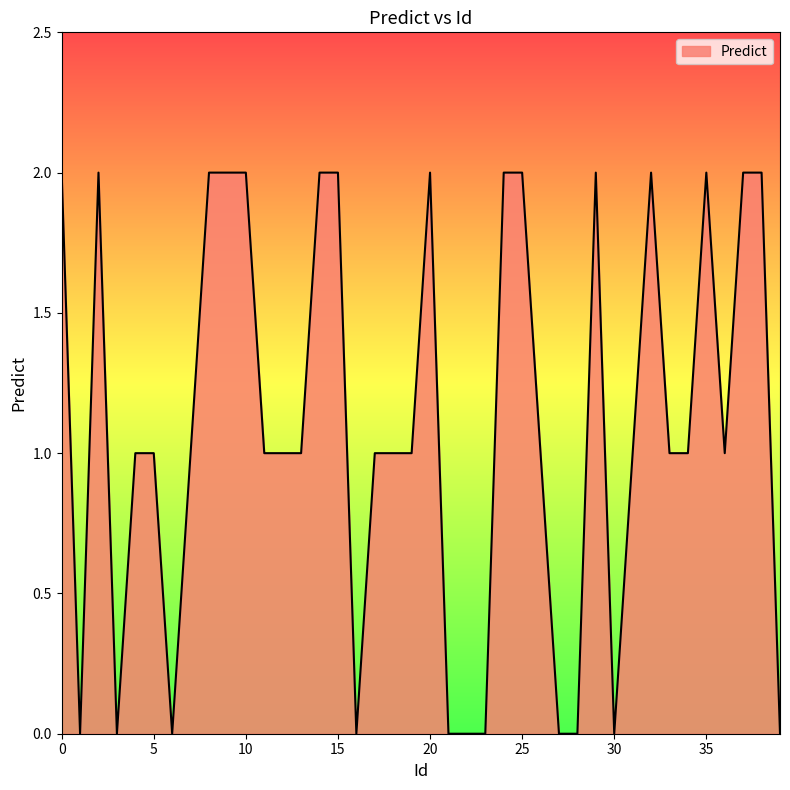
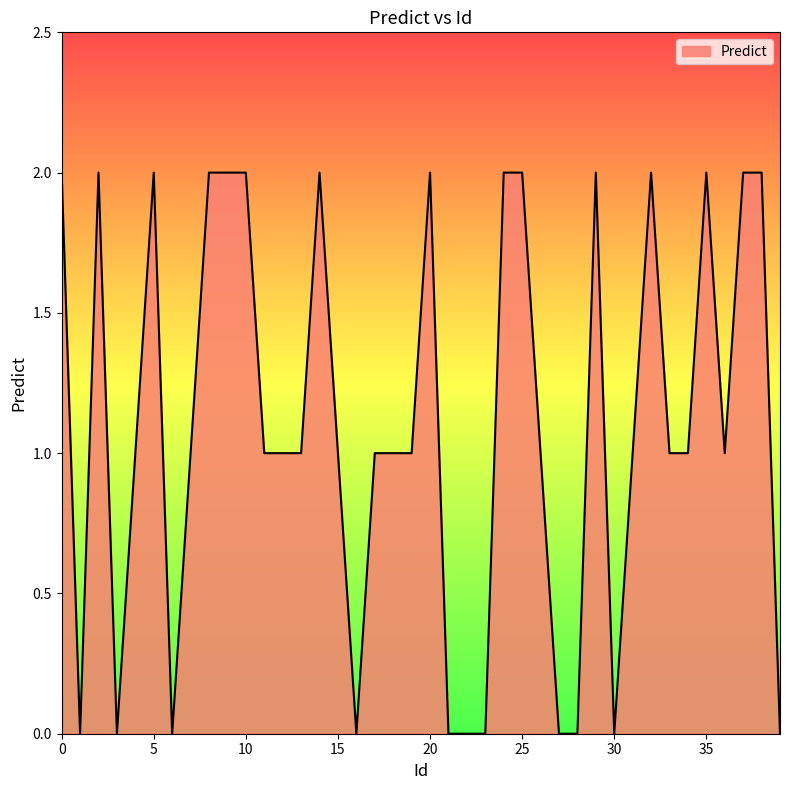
5: 1 -> 2
15: 2 -> 1
